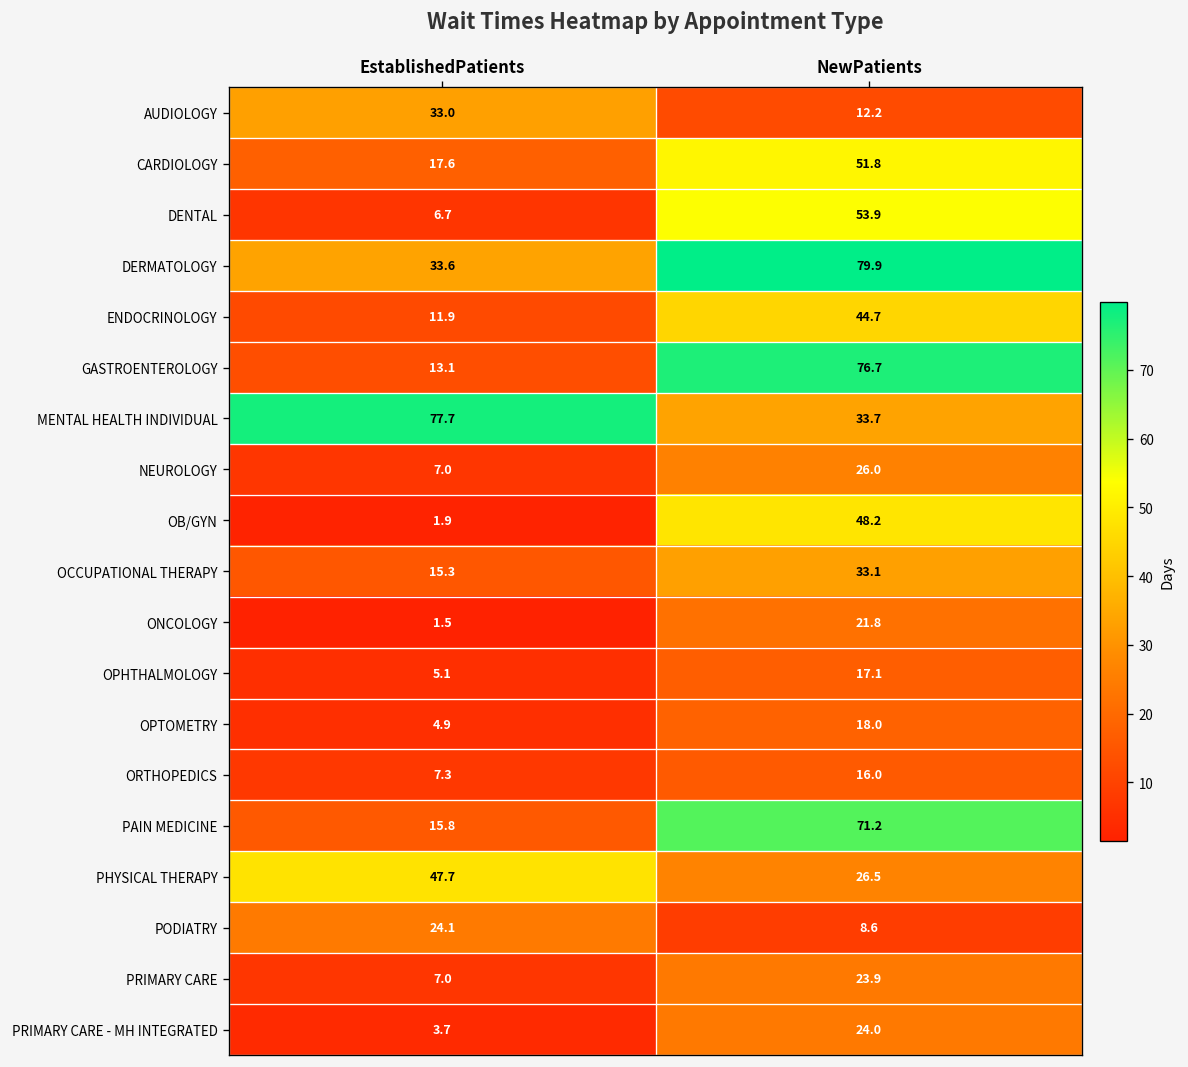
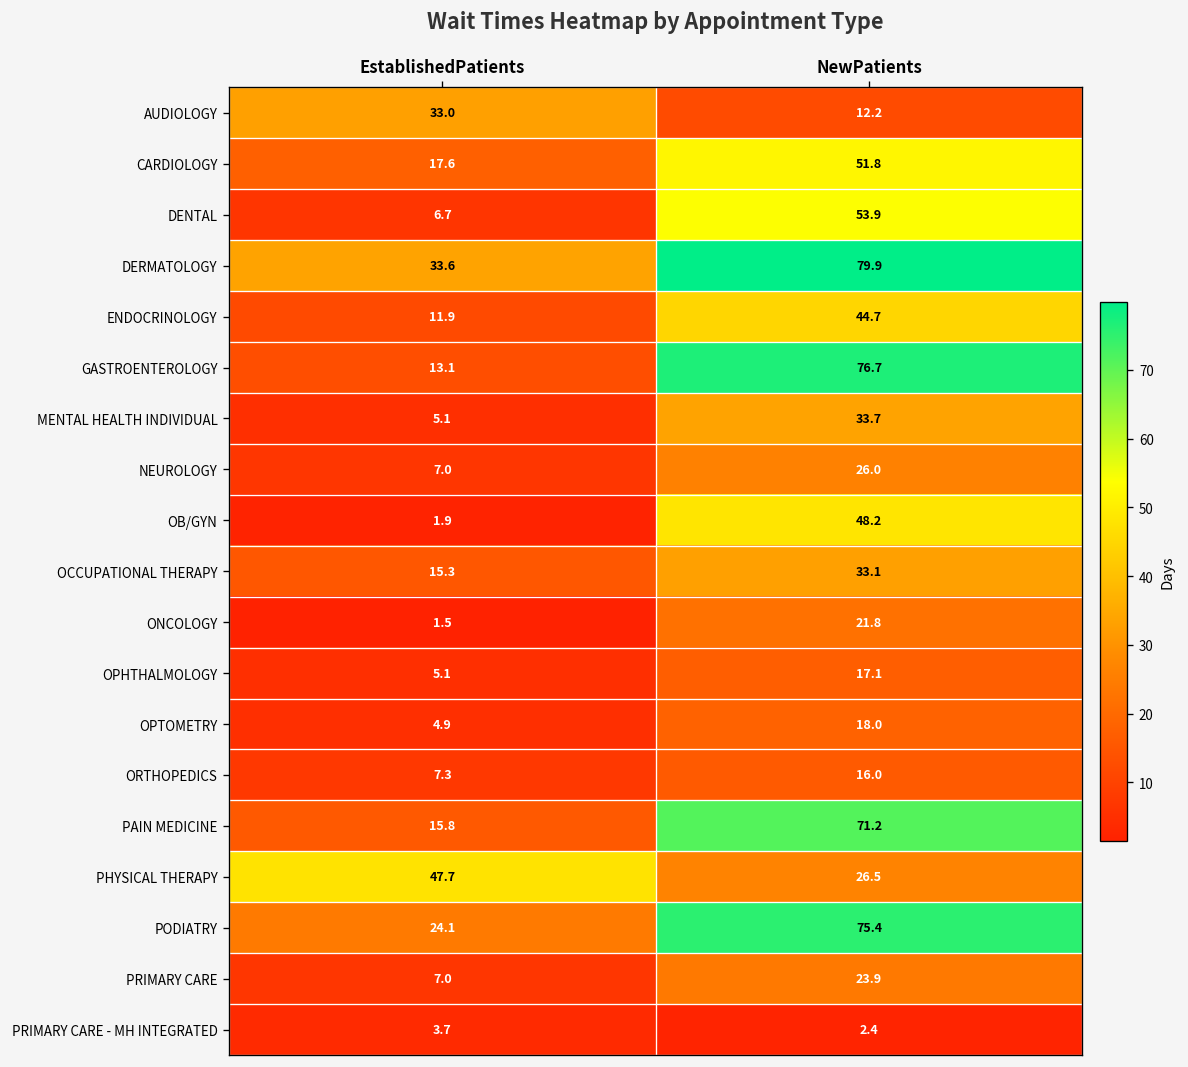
MENTAL HEALTH INDIVIDUAL, EstablishedPatients: 77.7 -> 5.1
PODIATRY, NewPatients: 8.6 -> 75.4
PRIMARY CARE - MH INTEGRATED, NewPatients: 24.0 -> 2.4
